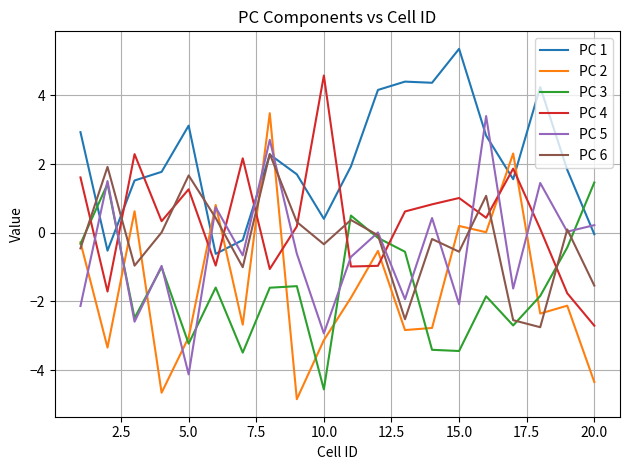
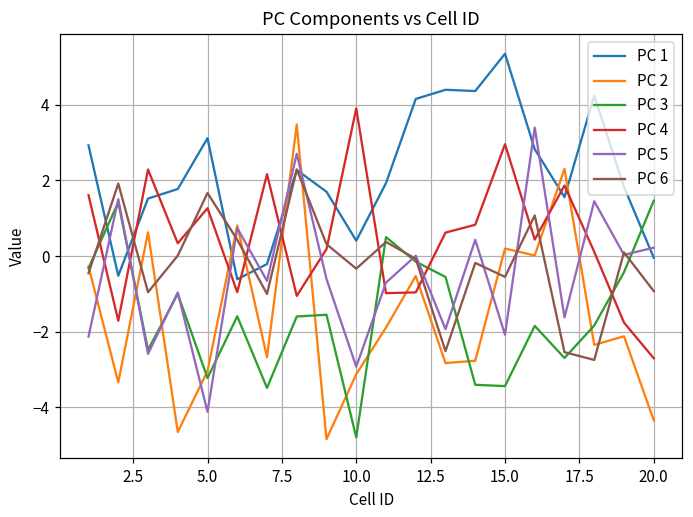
PC 3, 10.0: -4.6 -> -4.8
PC 4, 10.0: 4.6 -> 3.9
PC 4, 15.0: 1.0 -> 3.0
PC 6, 20.0: -1.5 -> -0.9
